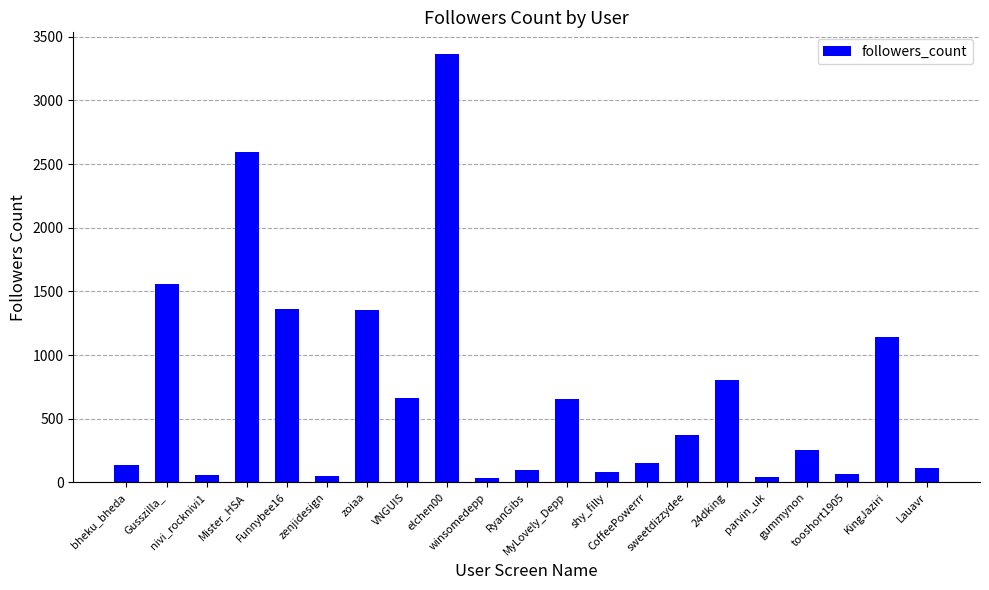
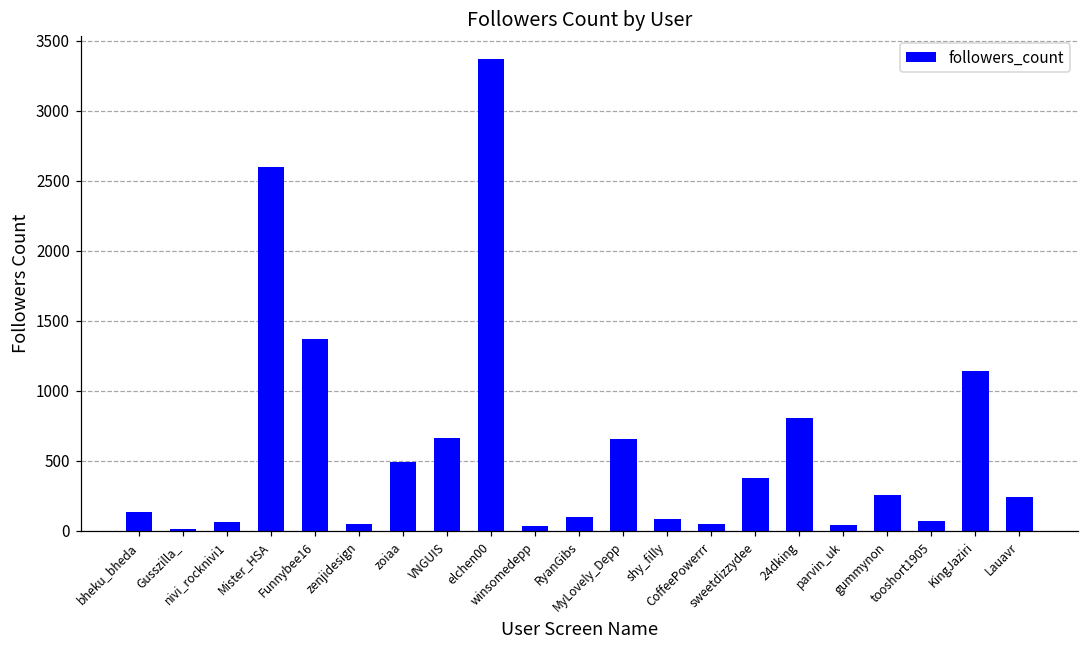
Gusszilla_: 1560 -> 20
zoiaa: 1350 -> 490
CoffeePowerrr: 150 -> 50
Lauavr: 120 -> 240
